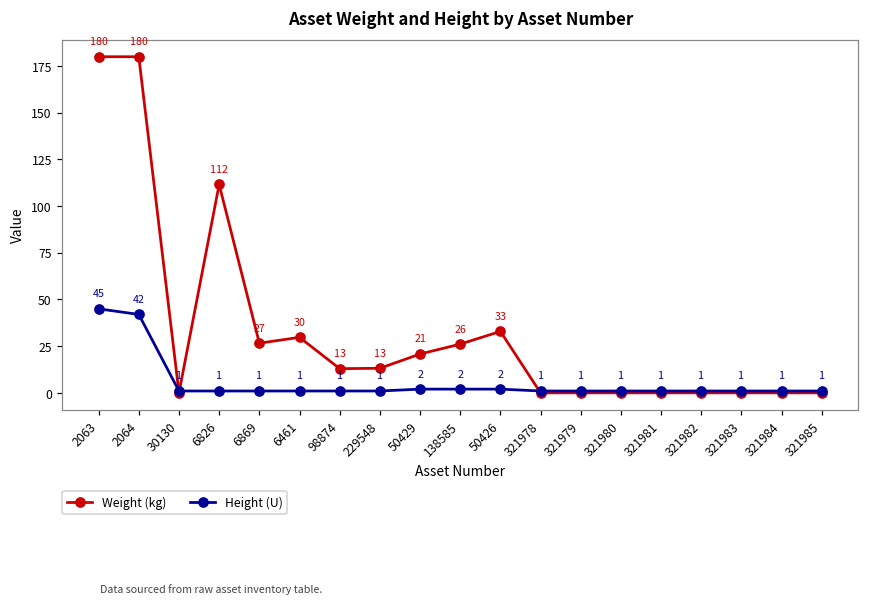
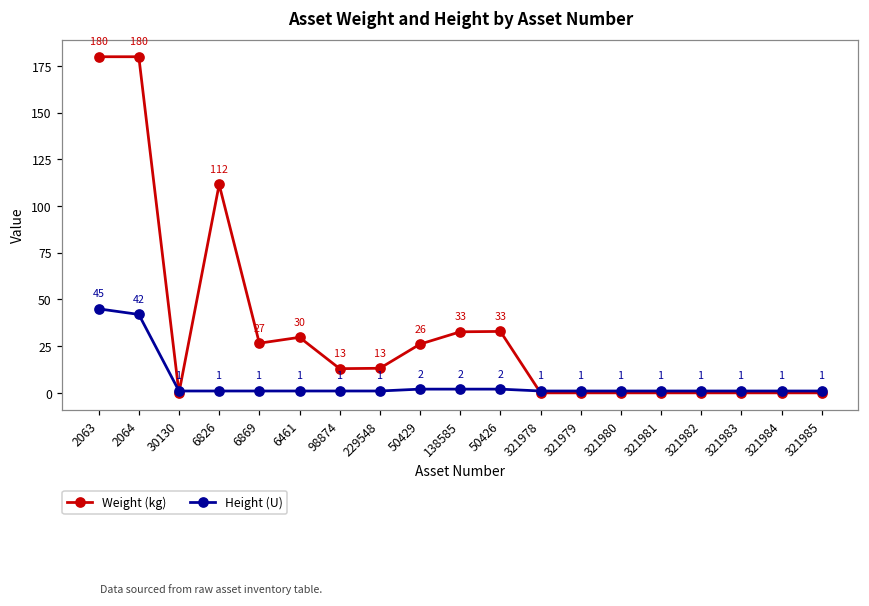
Weight (kg), 50429: 21 -> 26
Weight (kg), 138585: 26 -> 33
